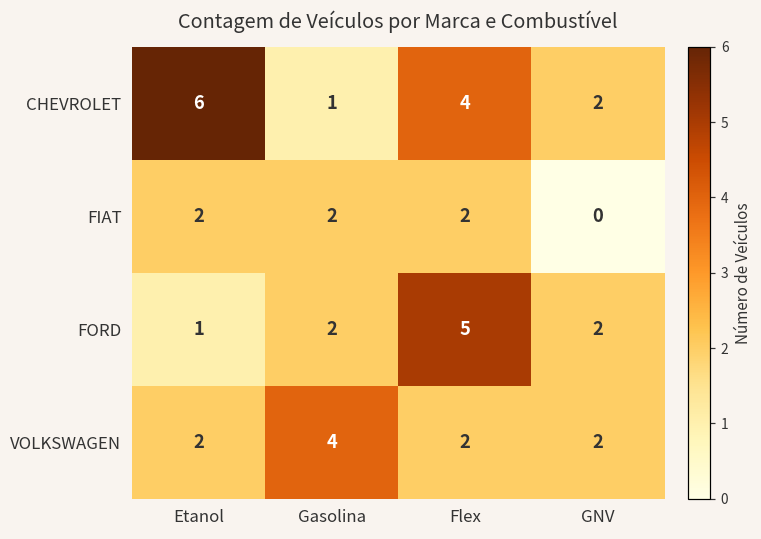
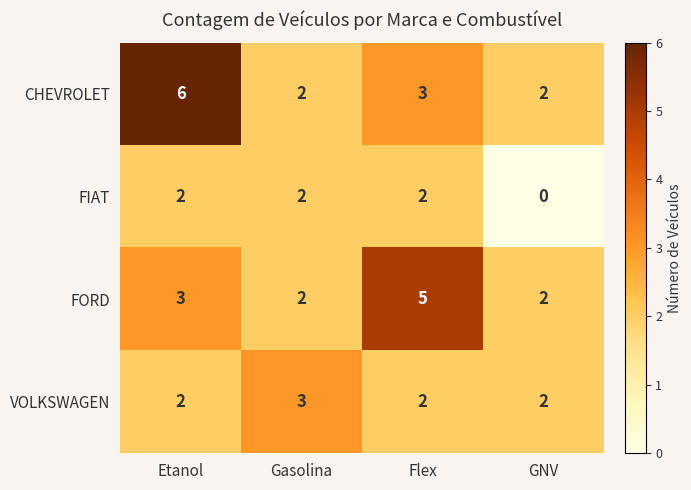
CHEVROLET, Gasolina: 1 -> 2
CHEVROLET, Flex: 4 -> 3
FORD, Etanol: 1 -> 3
VOLKSWAGEN, Gasolina: 4 -> 3
